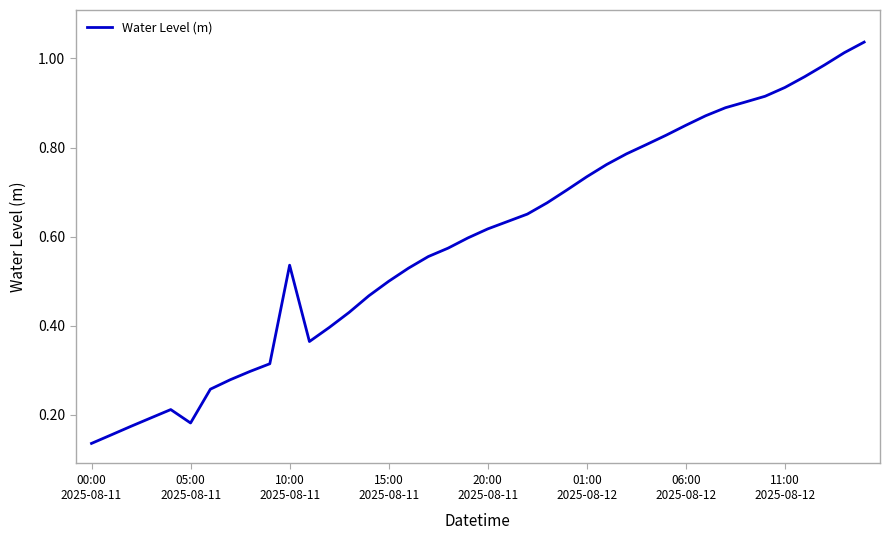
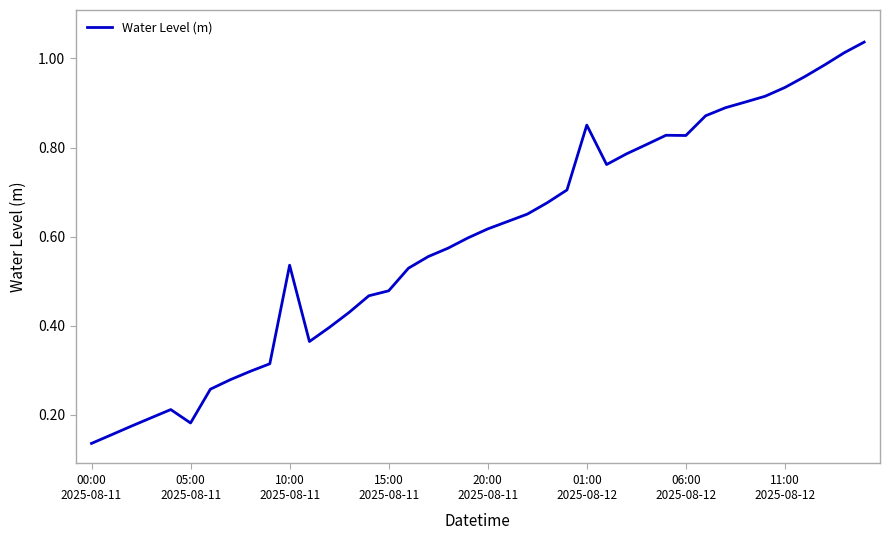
15:00 2025-08-11: 0.50 -> 0.48
01:00 2025-08-12: 0.73 -> 0.85
06:00 2025-08-12: 0.85 -> 0.83
